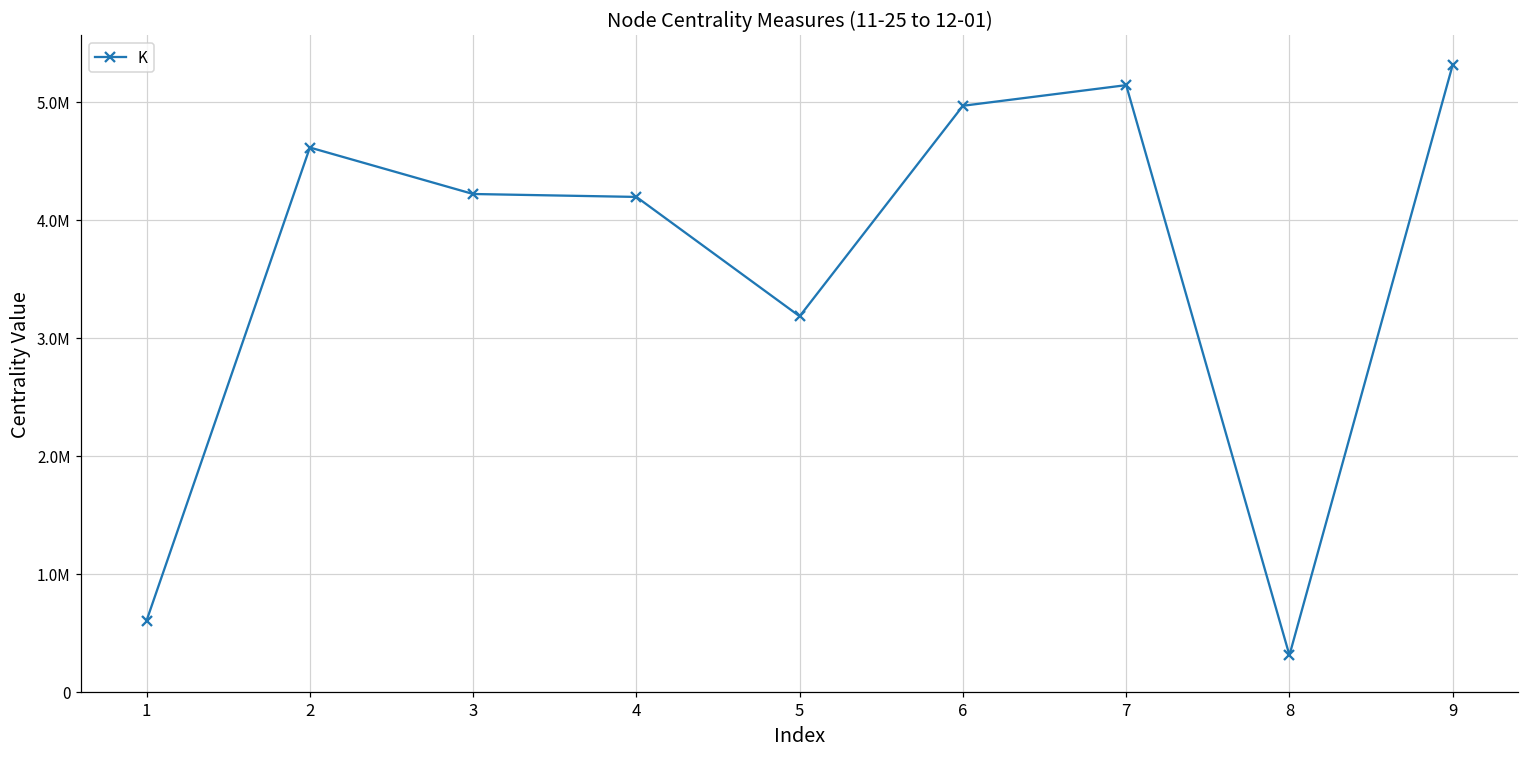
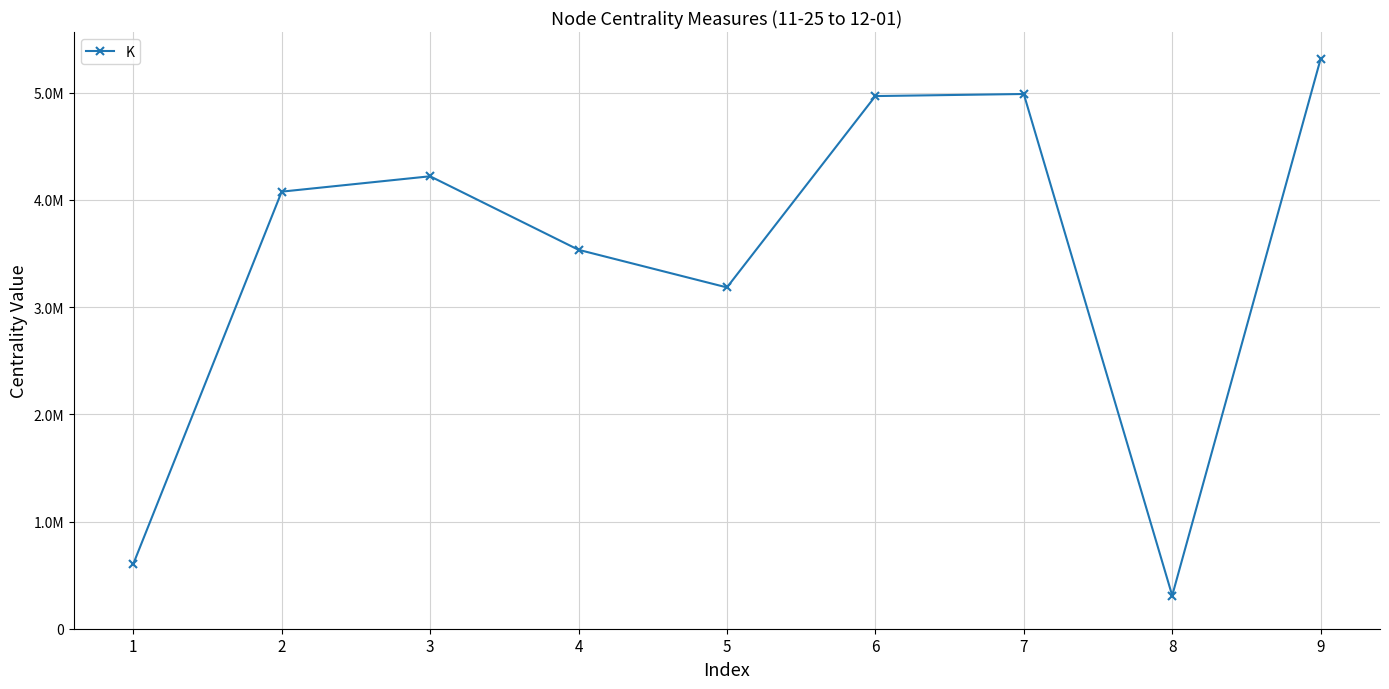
2: 4610000 -> 4080000
4: 4200000 -> 3530000
7: 5140000 -> 4990000
